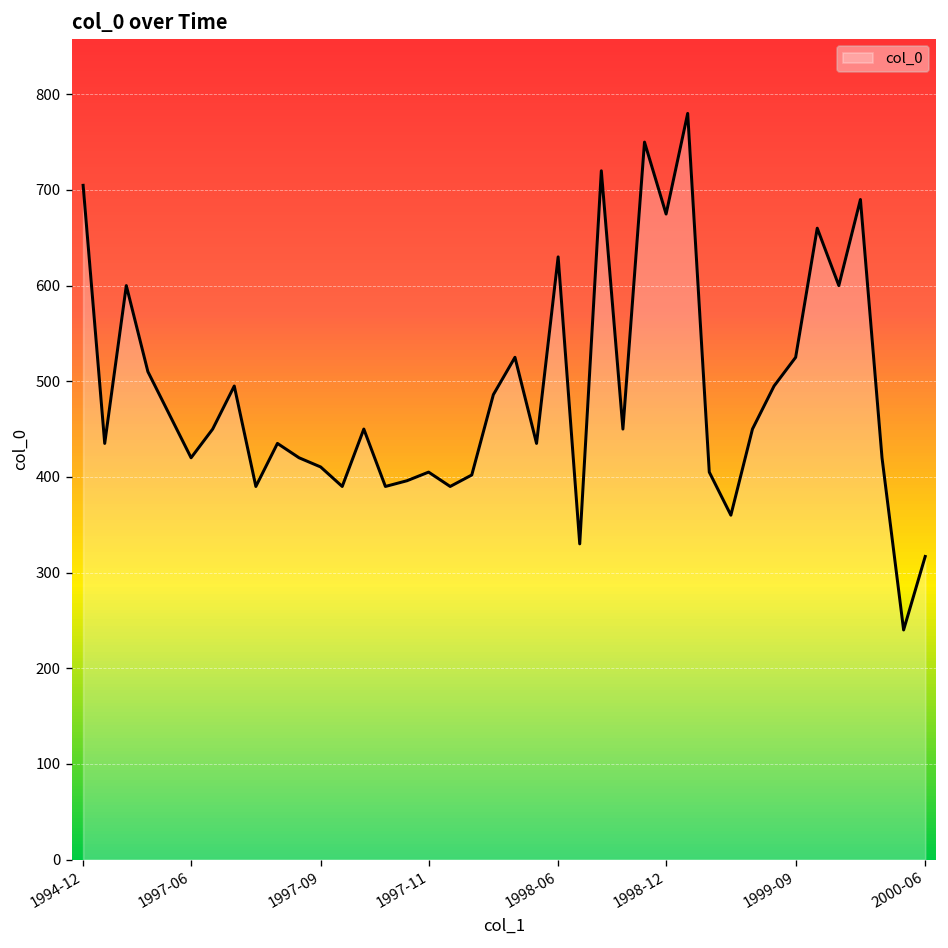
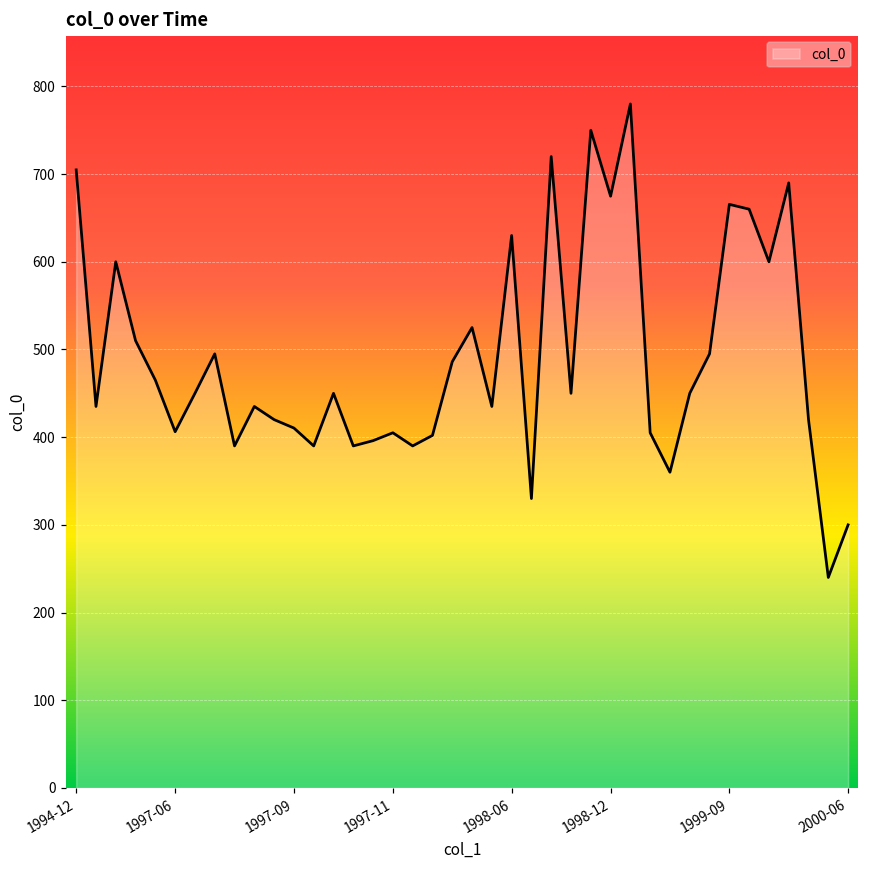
1997-06: 420 -> 410
1999-09: 530 -> 670
2000-06: 320 -> 300
